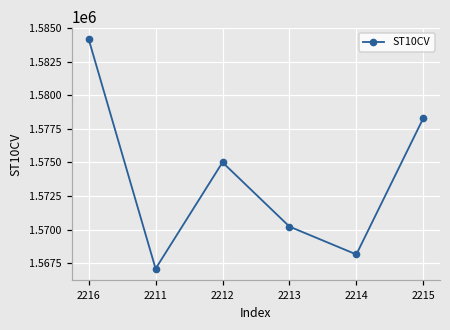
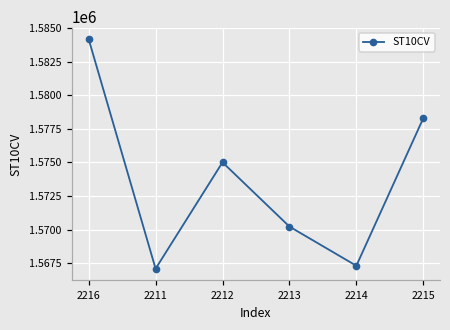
2214: 1568200 -> 1567300
